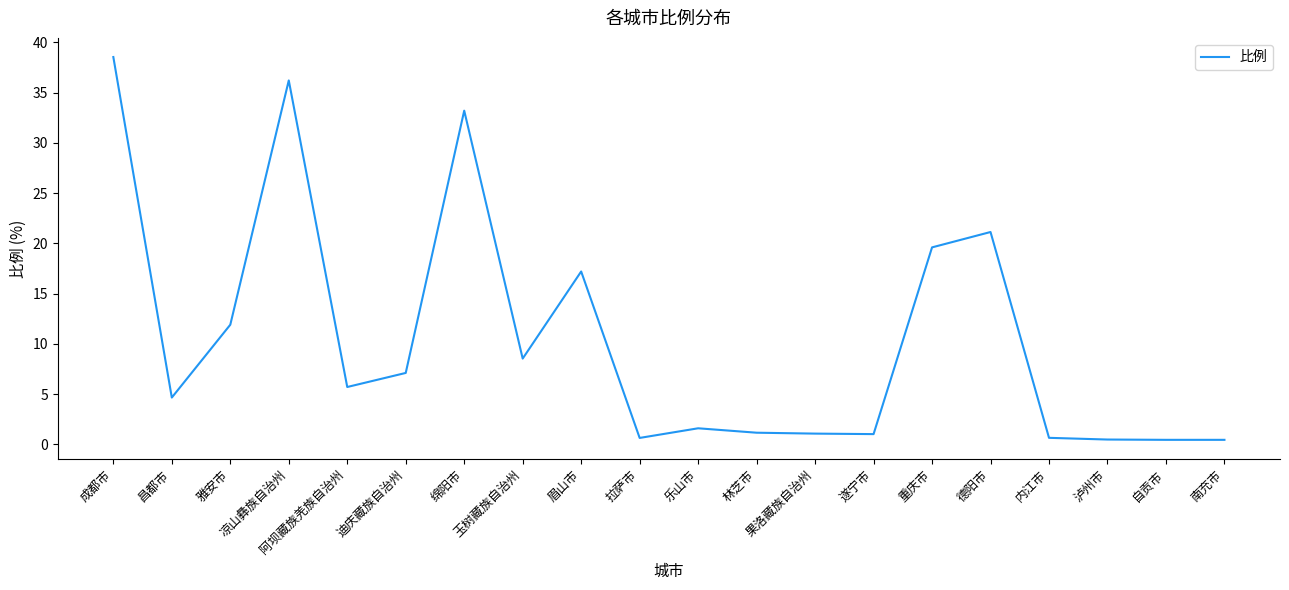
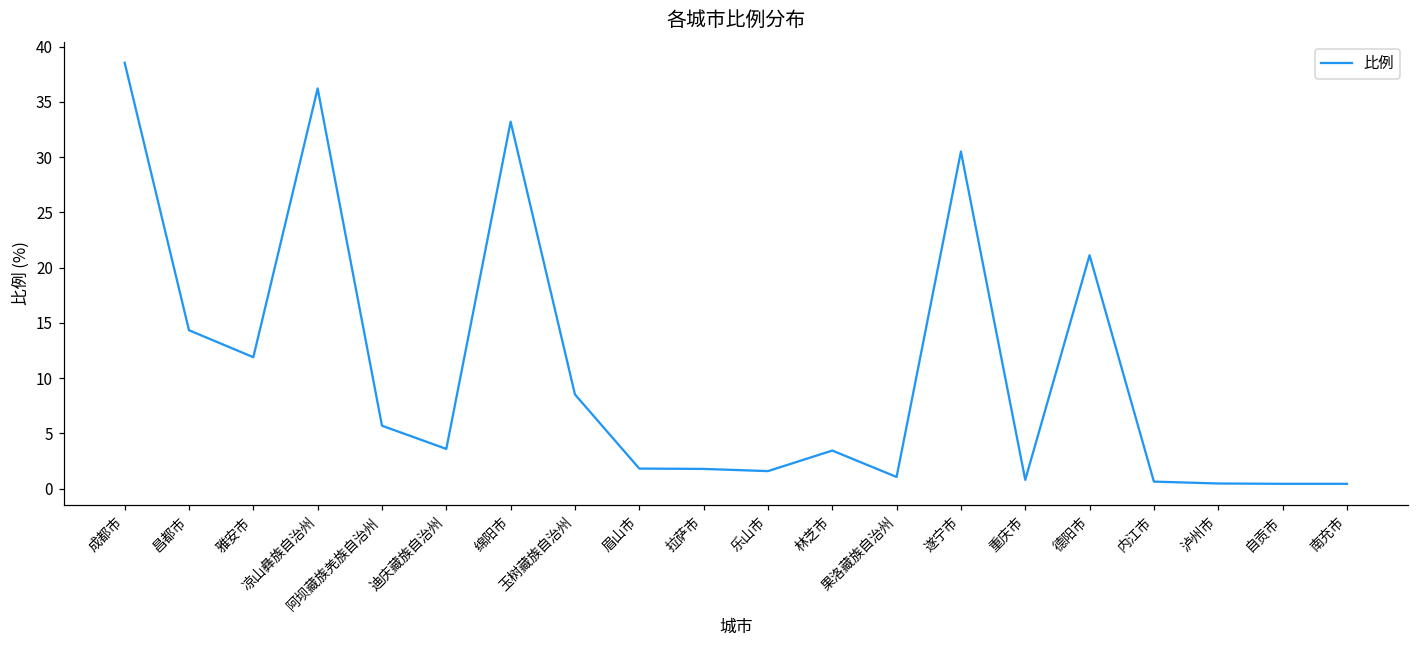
昌都市: 4.7 -> 14.3
迪庆藏族自治州: 7.1 -> 3.6
眉山市: 17.2 -> 1.8
拉萨市: 0.6 -> 1.8
林芝市: 1.2 -> 3.5
遂宁市: 1.0 -> 30.5
重庆市: 19.6 -> 0.8
